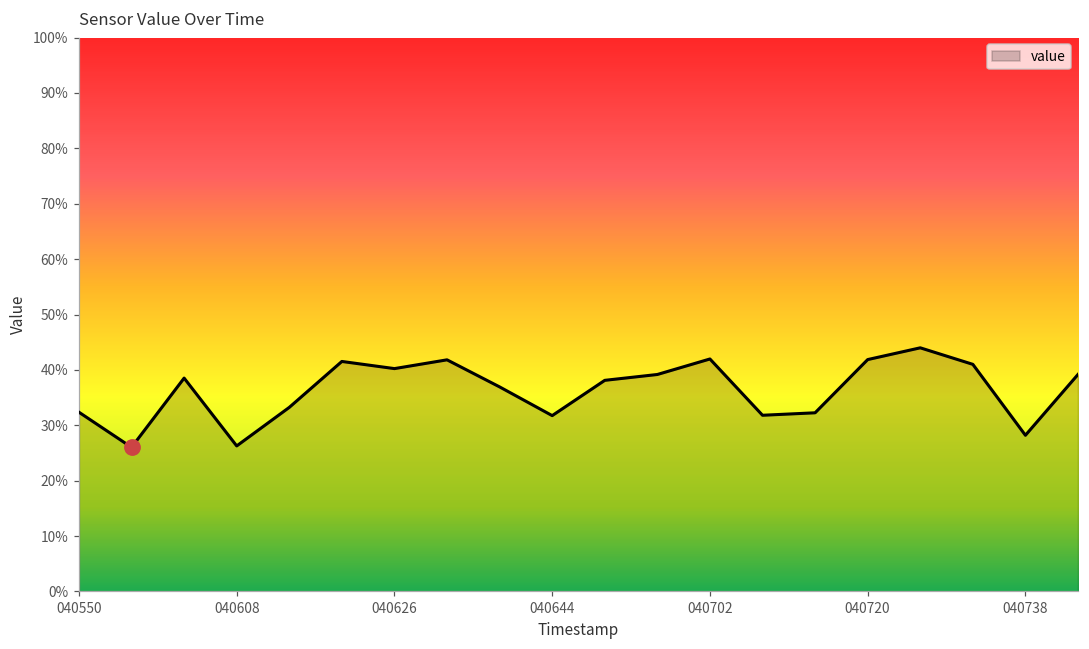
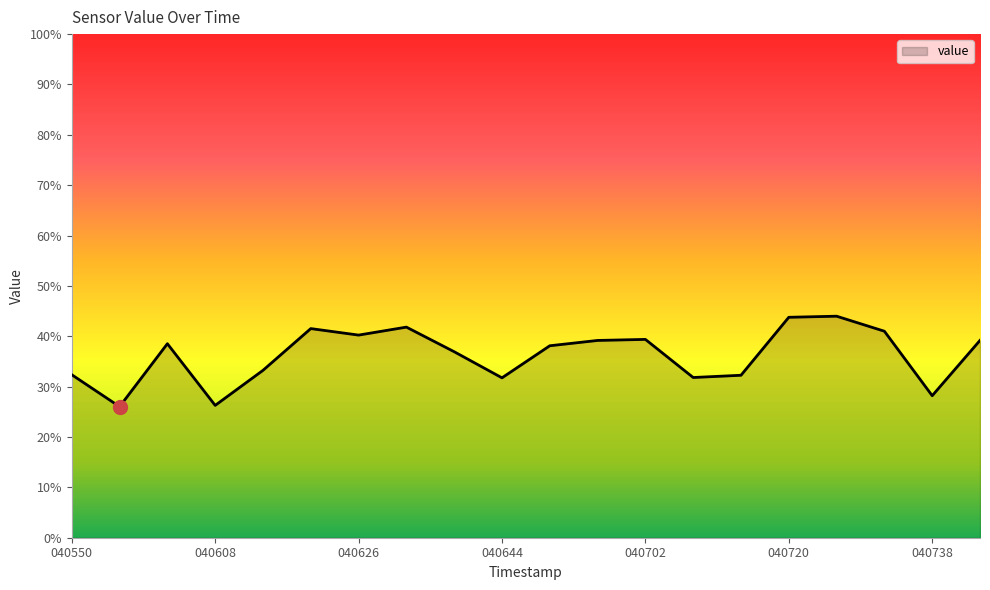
value, 040702: 42% -> 39%
value, 040720: 42% -> 44%
